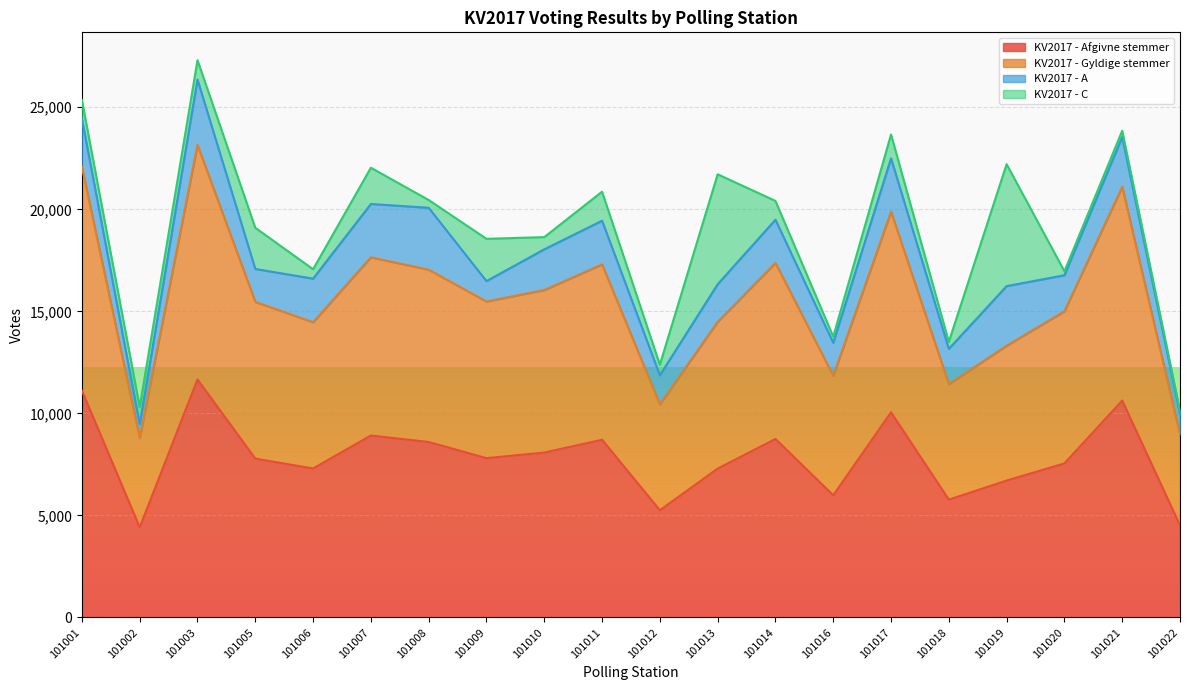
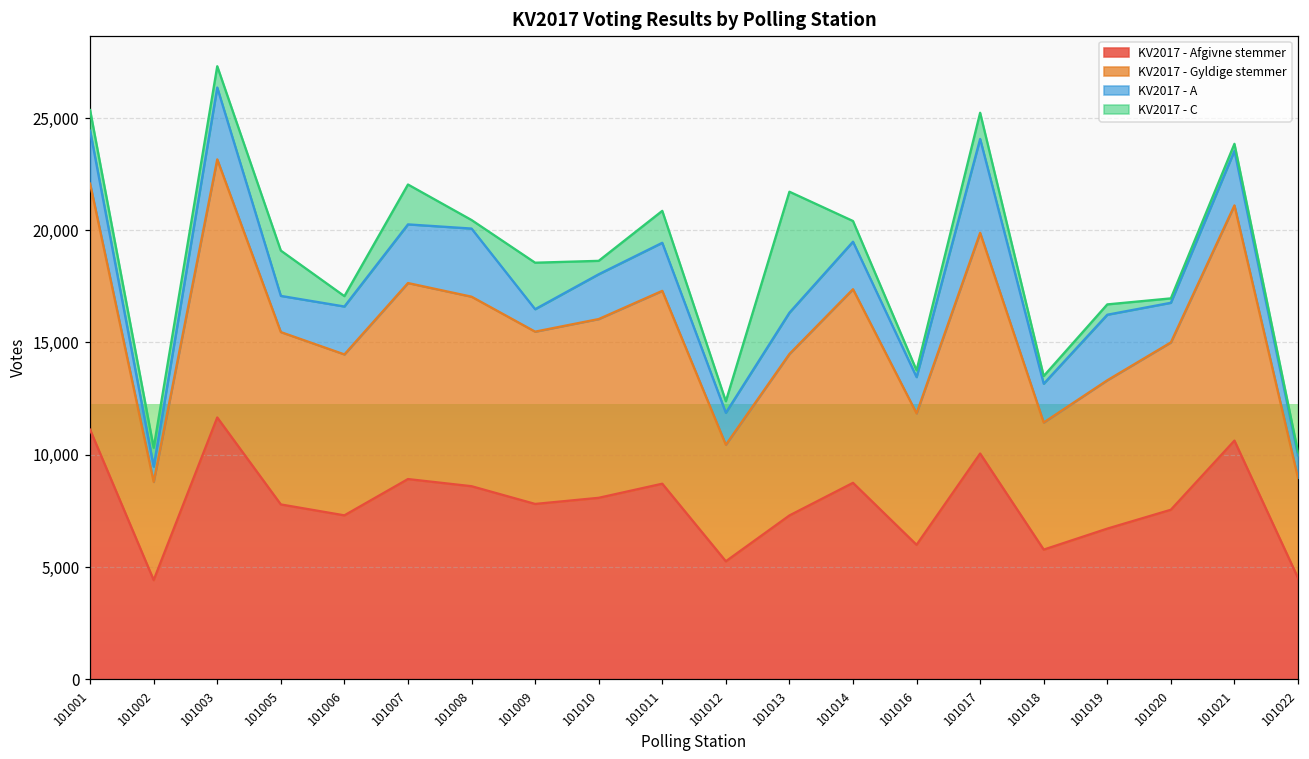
KV2017 - A, 101017: 2,600 -> 4,200
KV2017 - C, 101019: 6,000 -> 500
